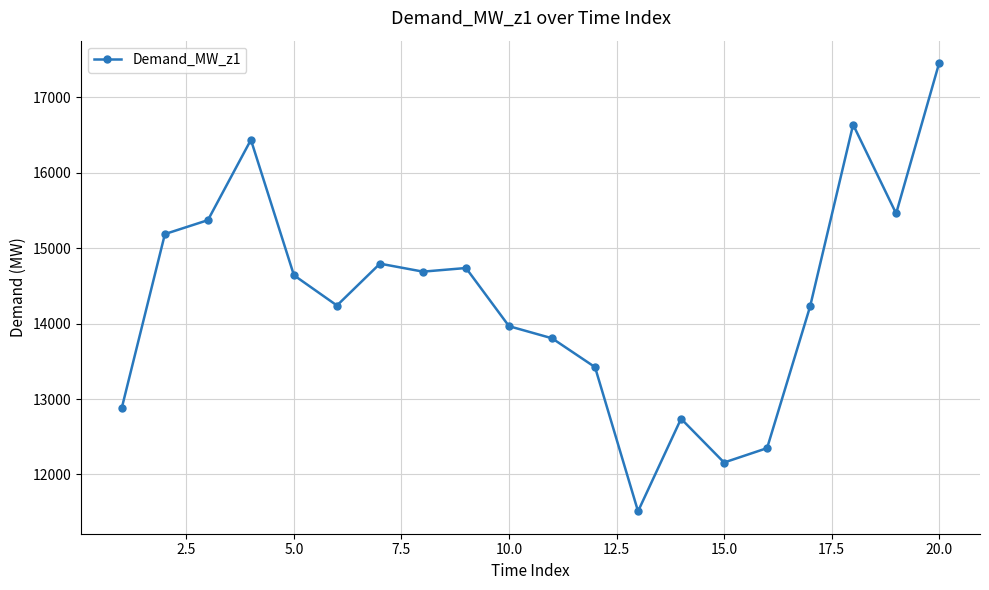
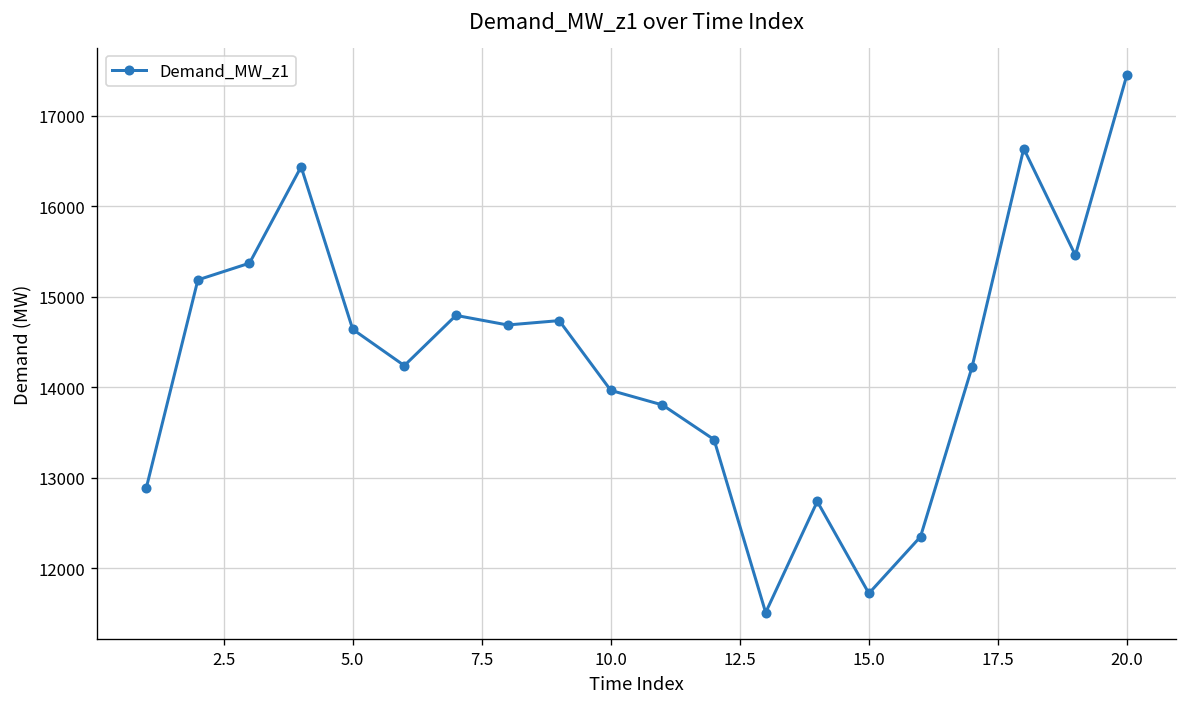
15.0: 12200 -> 11700
